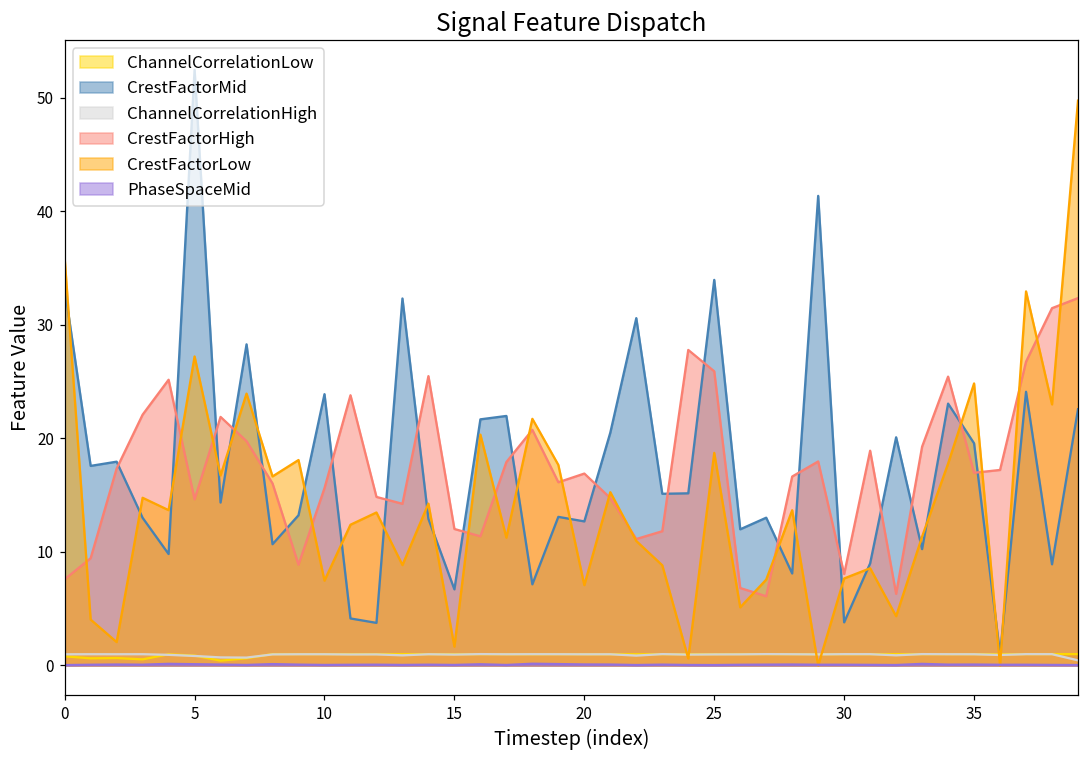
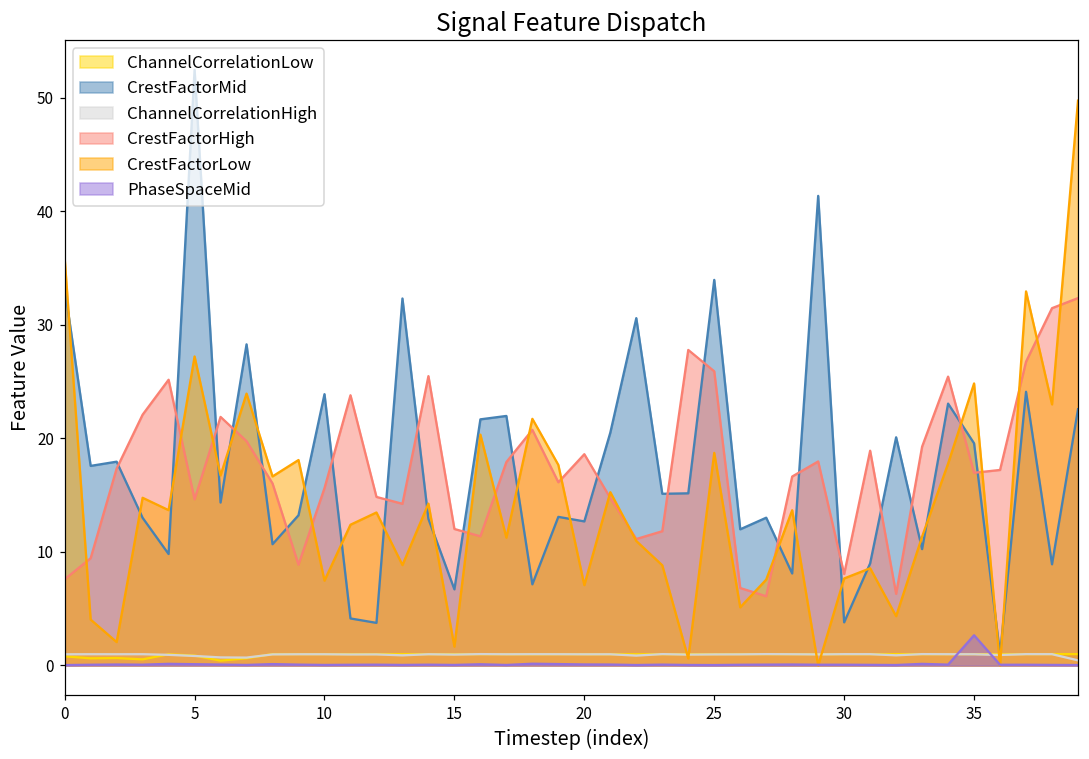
CrestFactorHigh, 20: 16.9 -> 18.6
PhaseSpaceMid, 35: 0.1 -> 2.7
